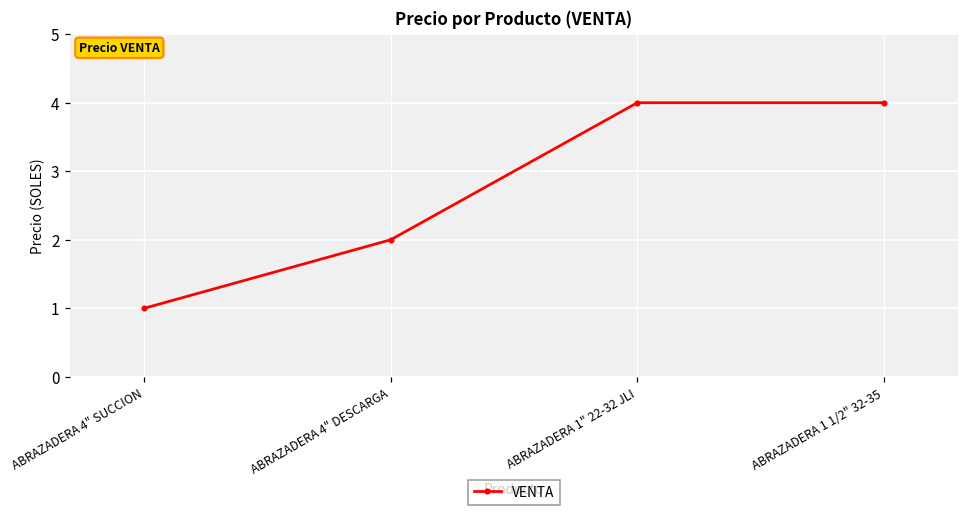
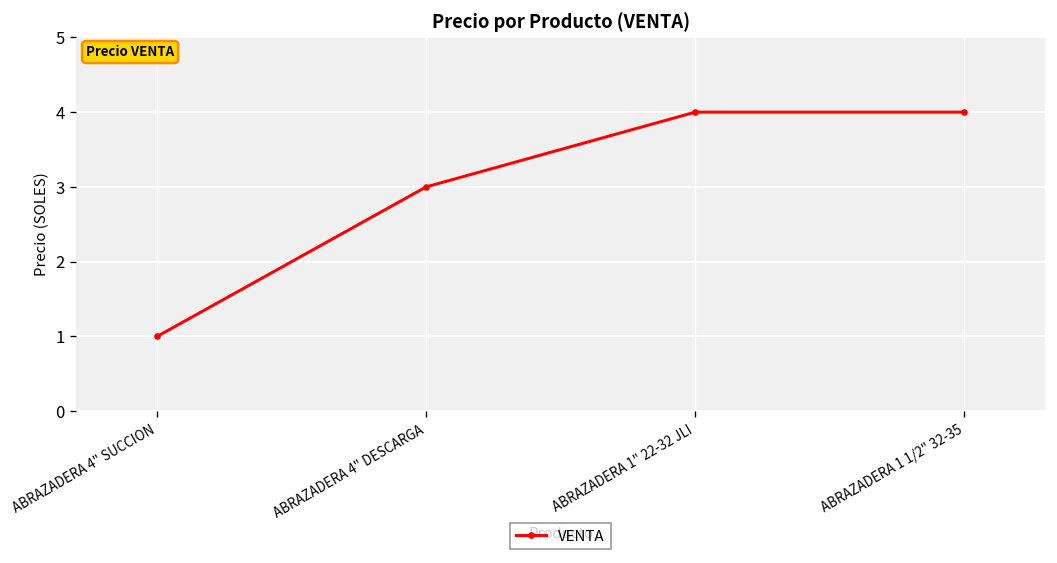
ABRAZADERA 4" DESCARGA: 2 -> 3
